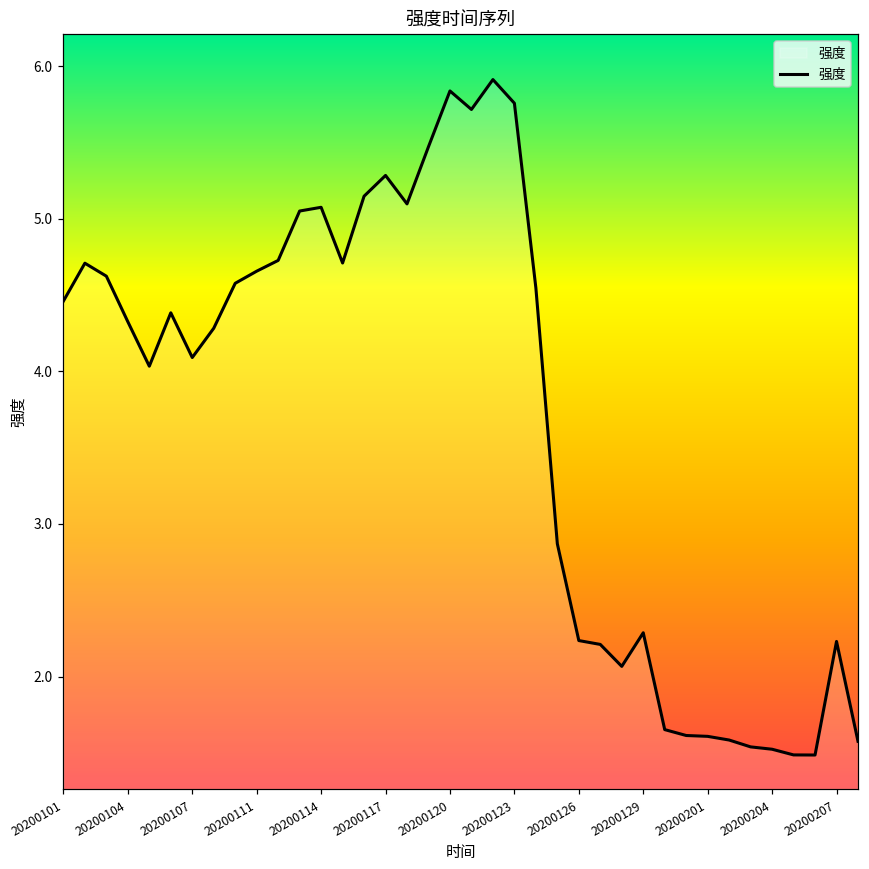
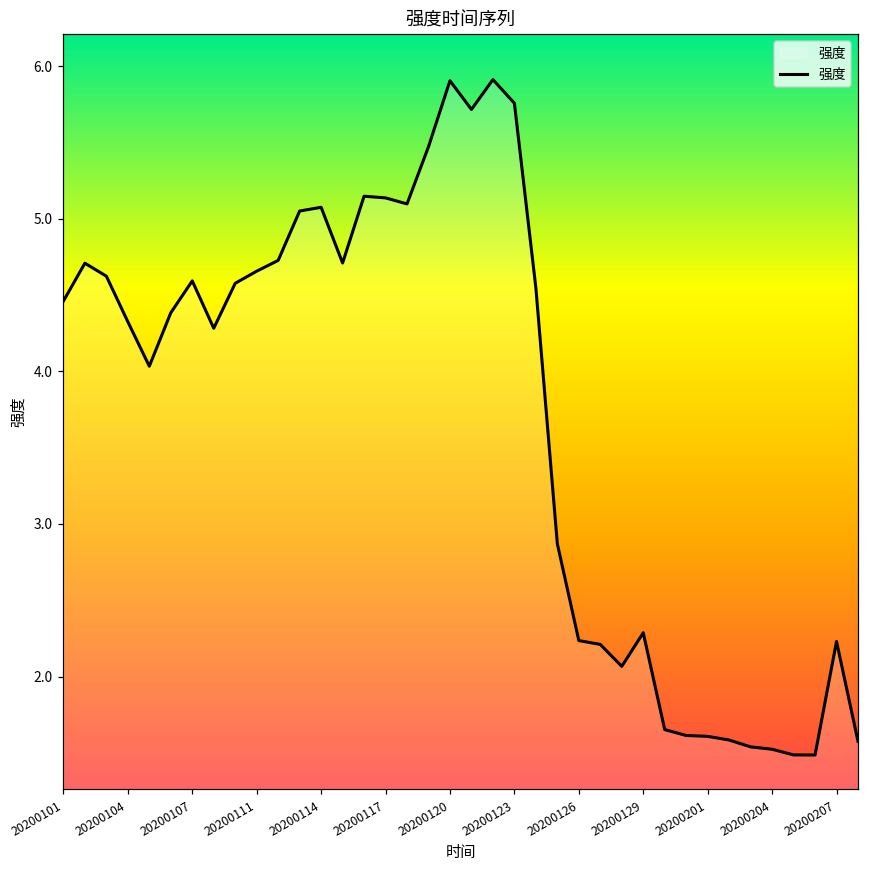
20200107: 4.09 -> 4.59
20200117: 5.28 -> 5.14
20200120: 5.84 -> 5.90
